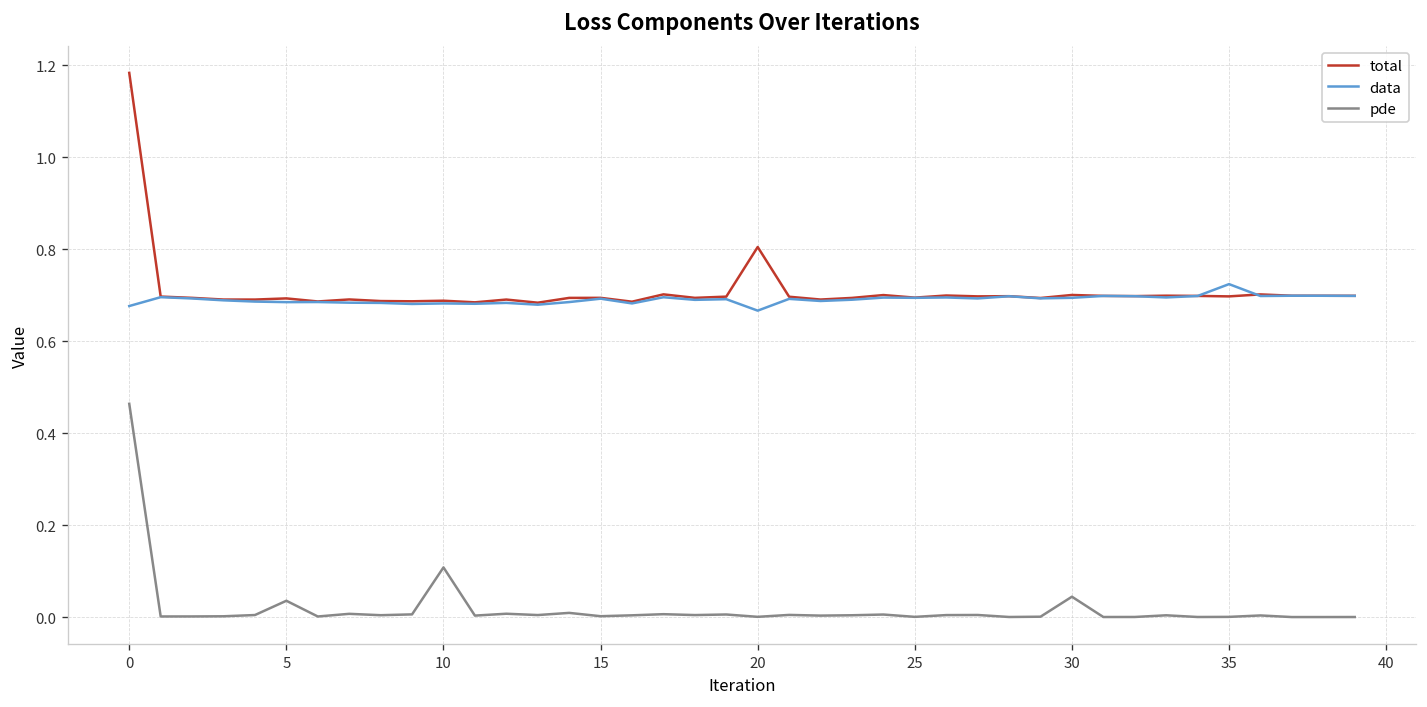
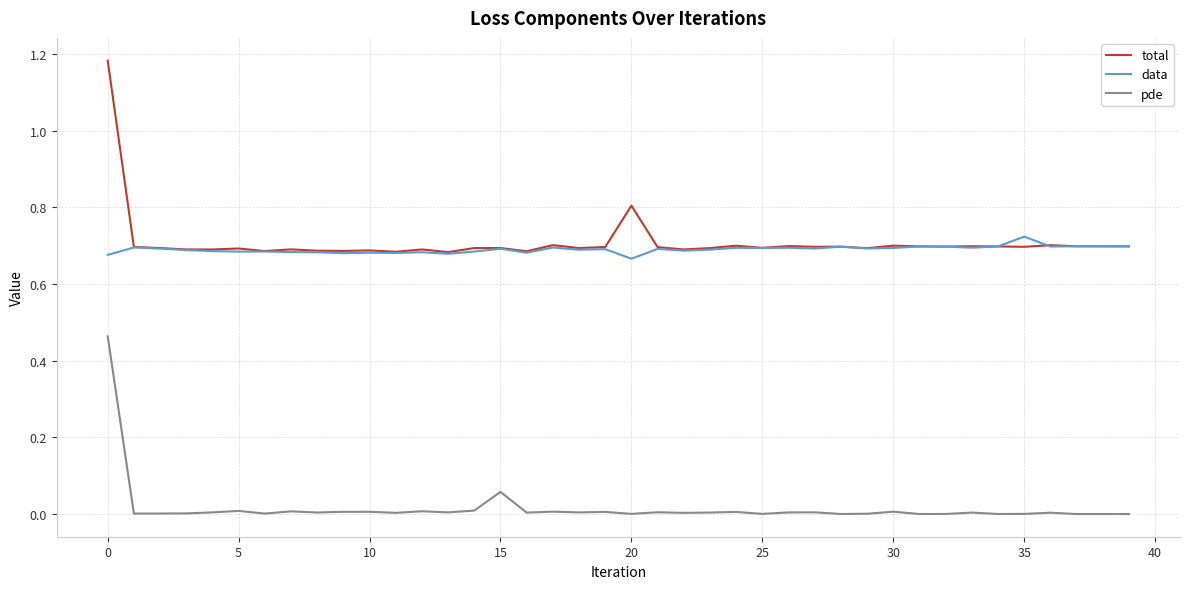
pde, 5: 0.04 -> 0.01
pde, 10: 0.11 -> 0.01
pde, 15: 0.00 -> 0.06
pde, 30: 0.04 -> 0.01
